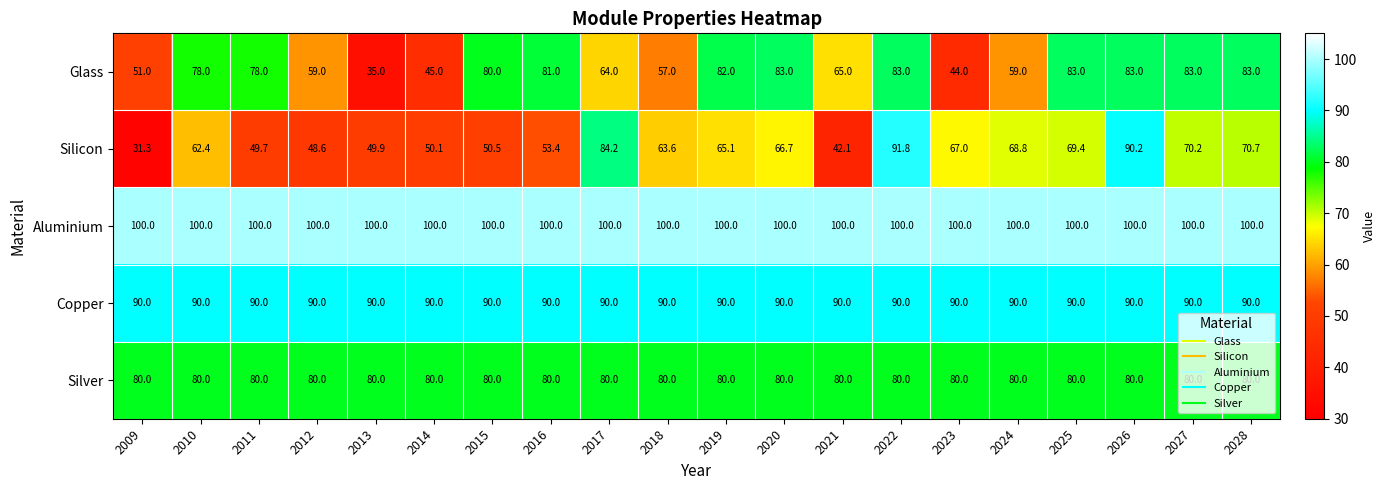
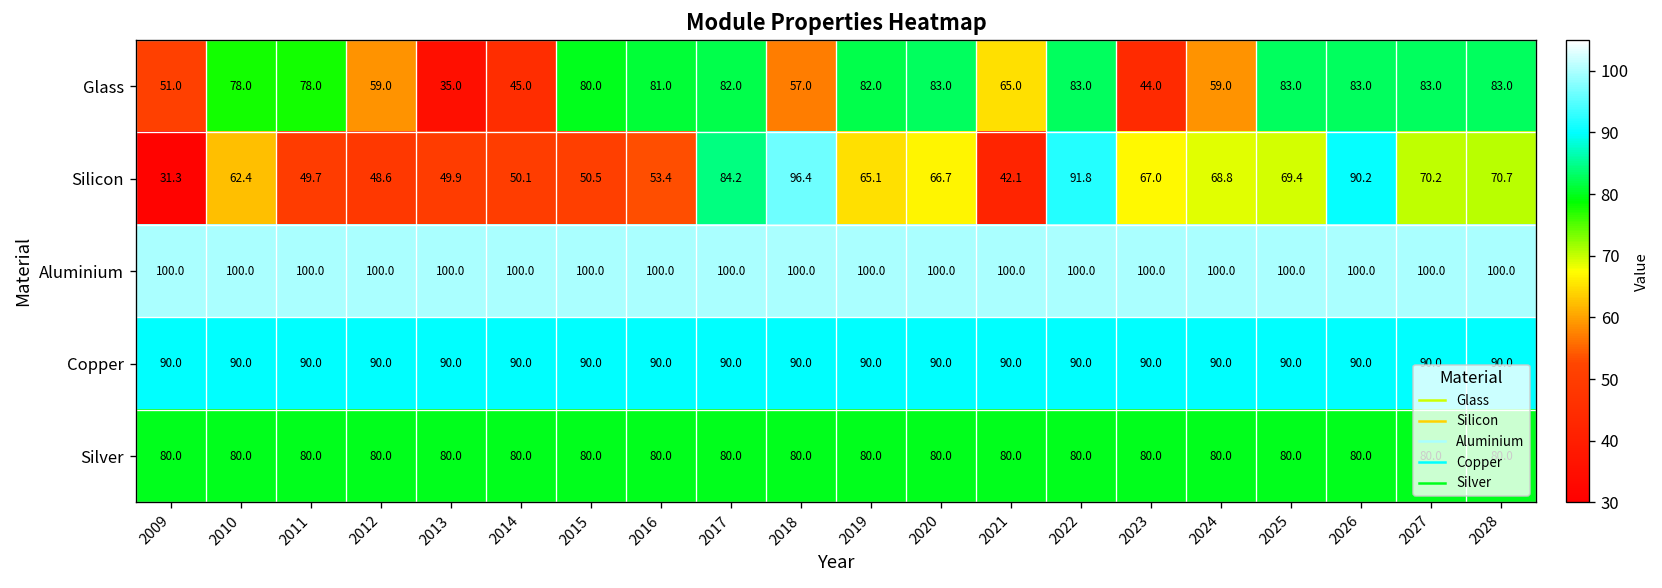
Glass, 2017: 64.0 -> 82.0
Silicon, 2018: 63.6 -> 96.4
